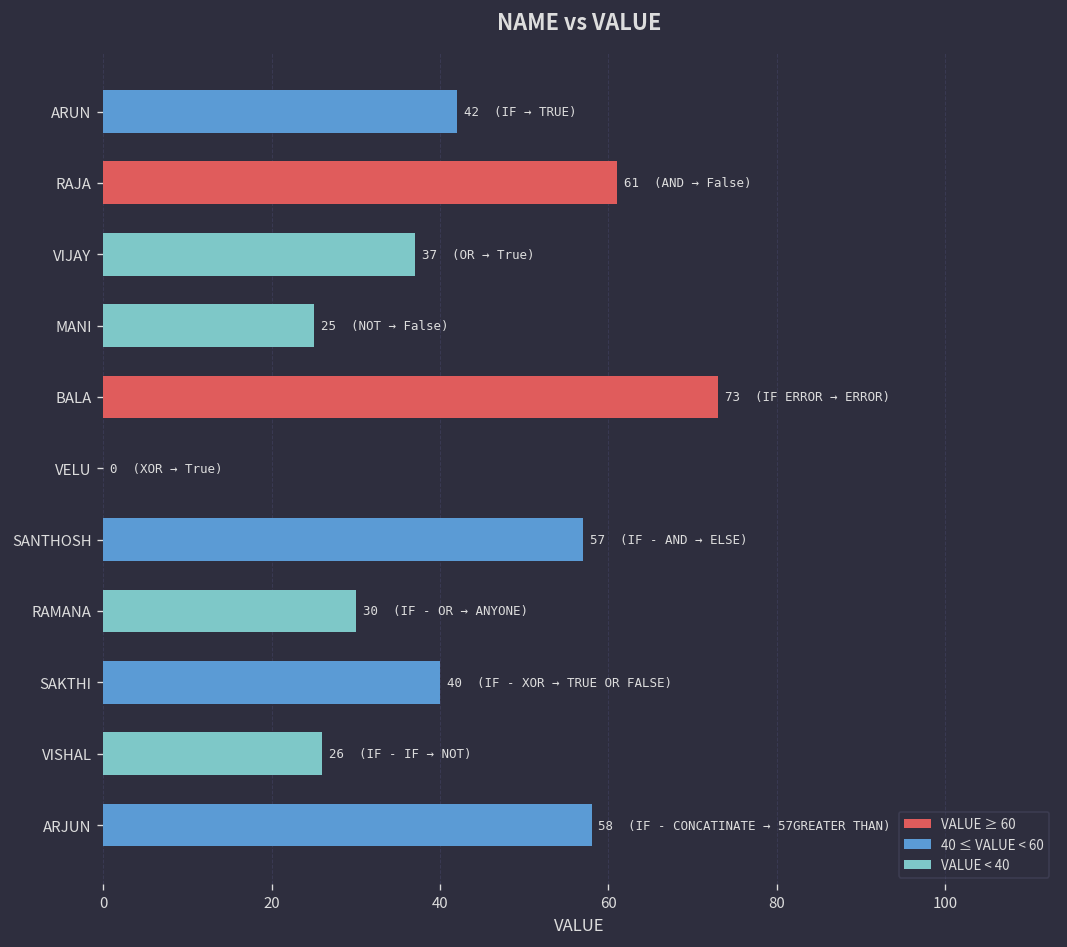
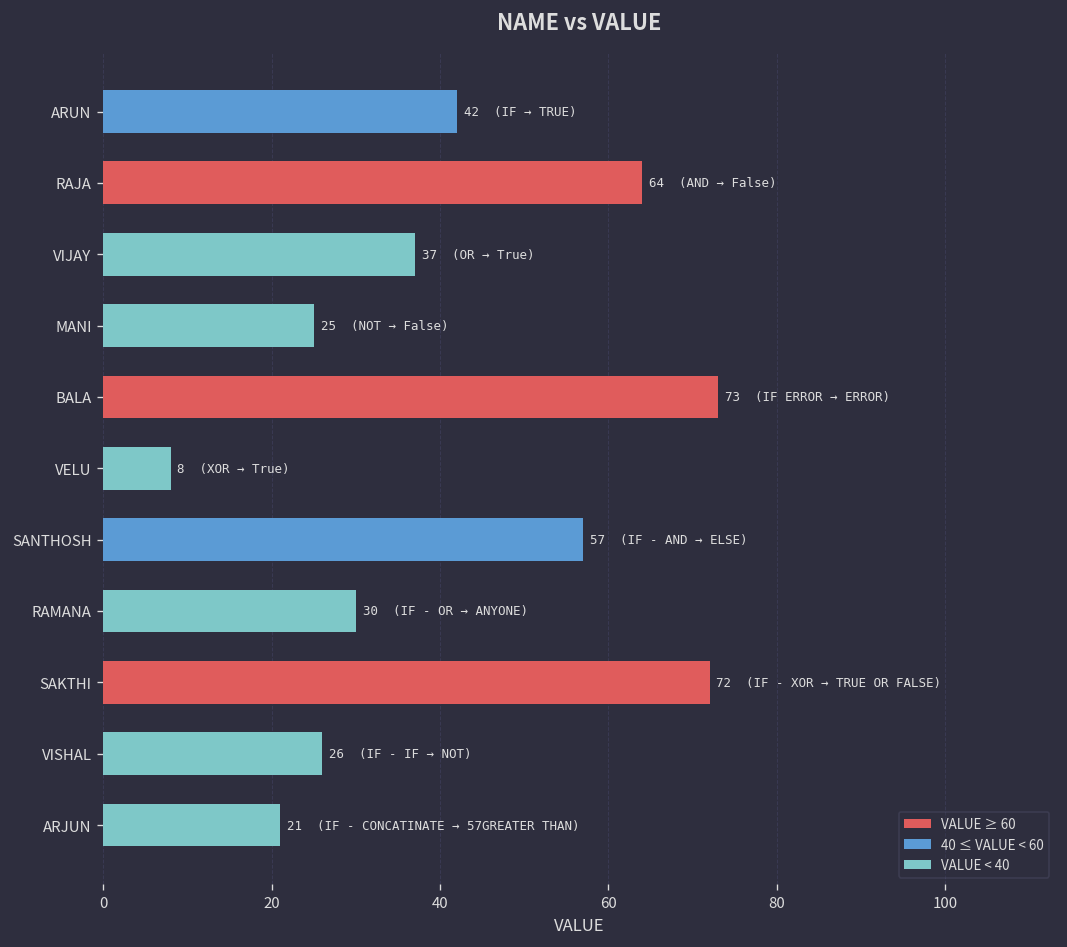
RAJA: 61 -> 64
VELU: 0 -> 8
SAKTHI: 40 -> 72
ARJUN: 58 -> 21
